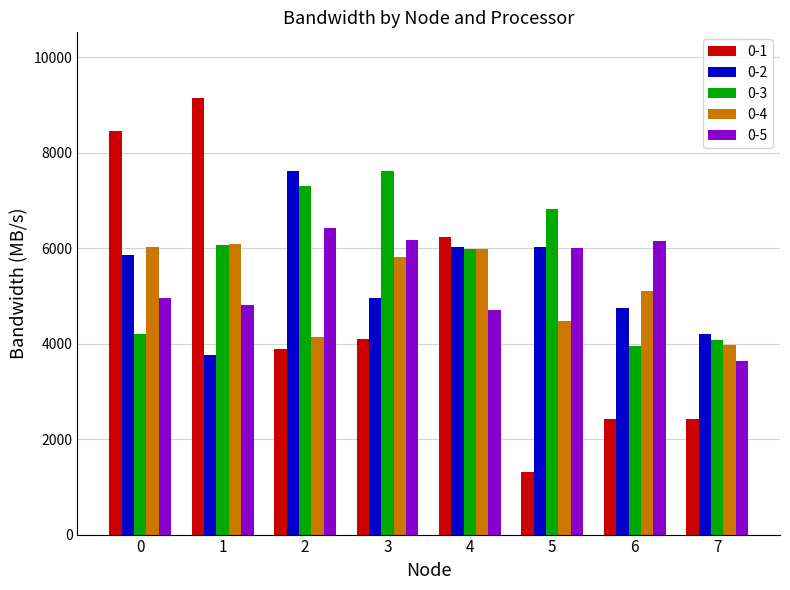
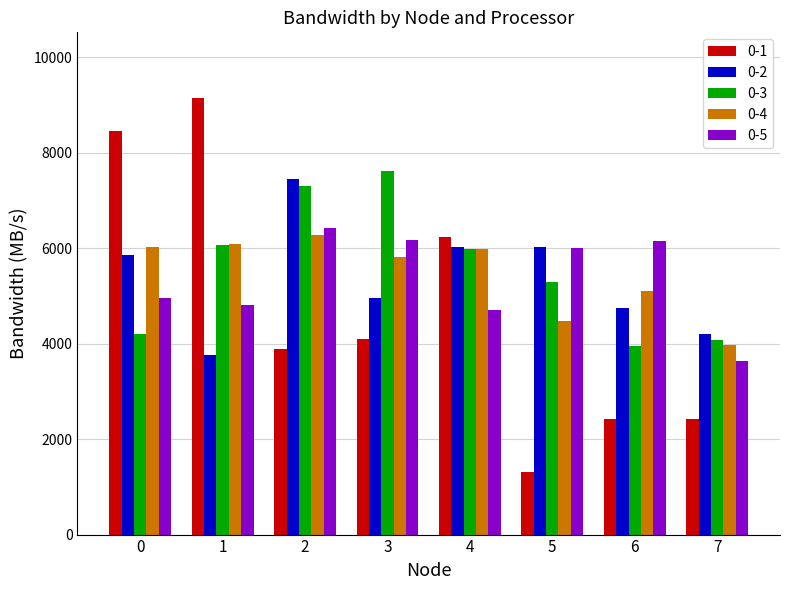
0-2, 2: 7600 -> 7500
0-4, 2: 4100 -> 6300
0-3, 5: 6800 -> 5300
